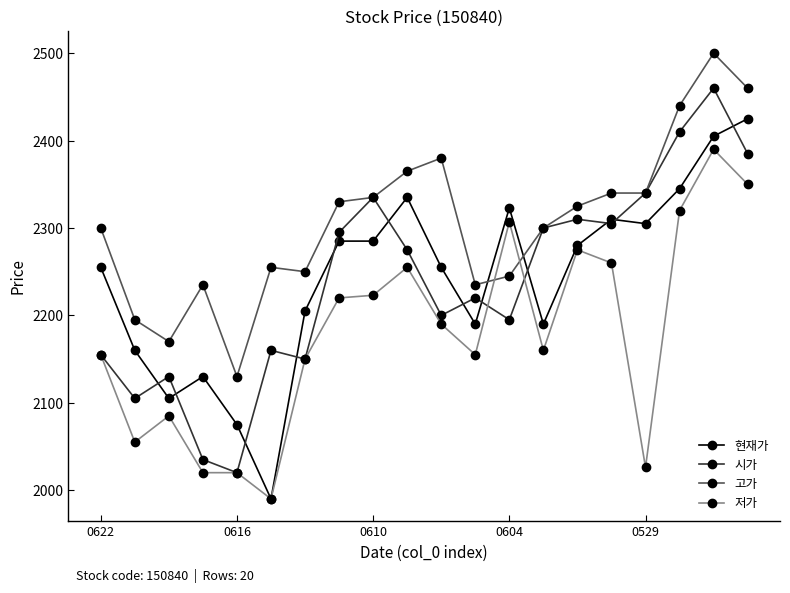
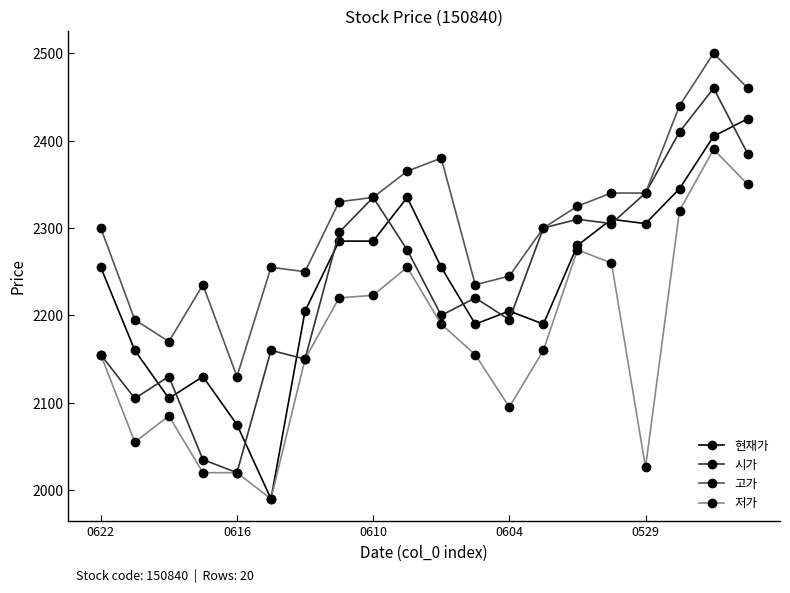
현재가, 0604: 2320 -> 2210
저가, 0604: 2310 -> 2100
